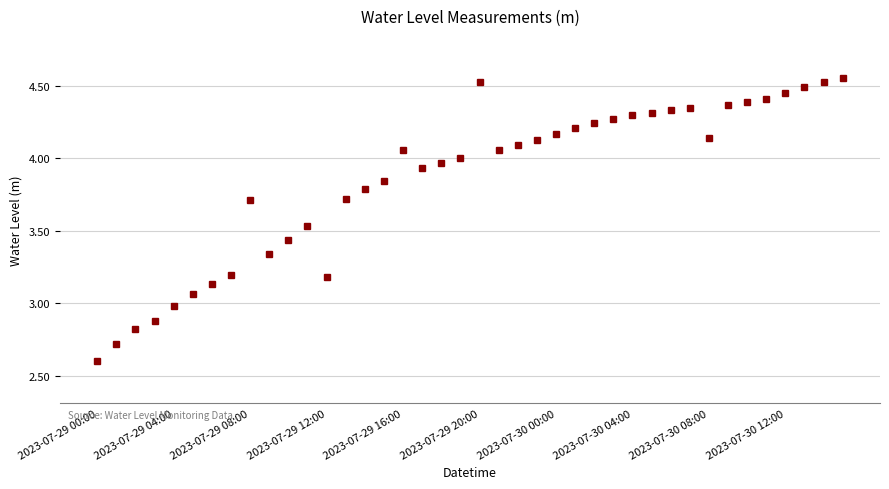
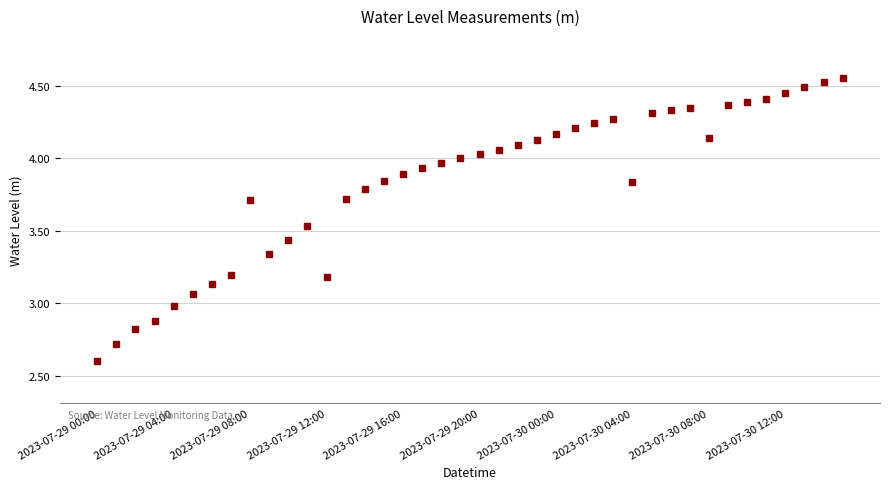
2023-07-29 16:00: 4.06 -> 3.89
2023-07-29 20:00: 4.53 -> 4.03
2023-07-30 04:00: 4.29 -> 3.83
